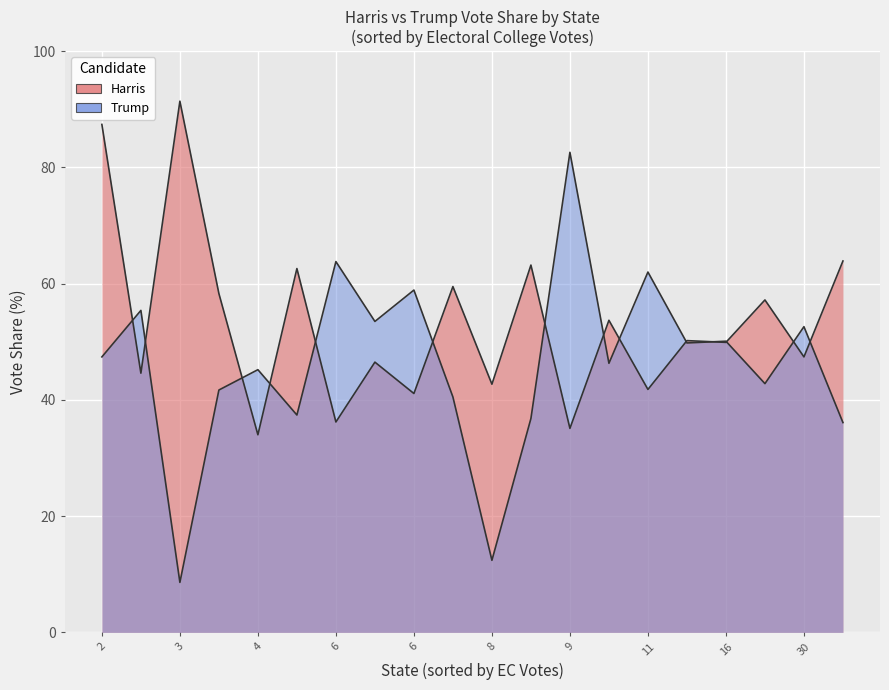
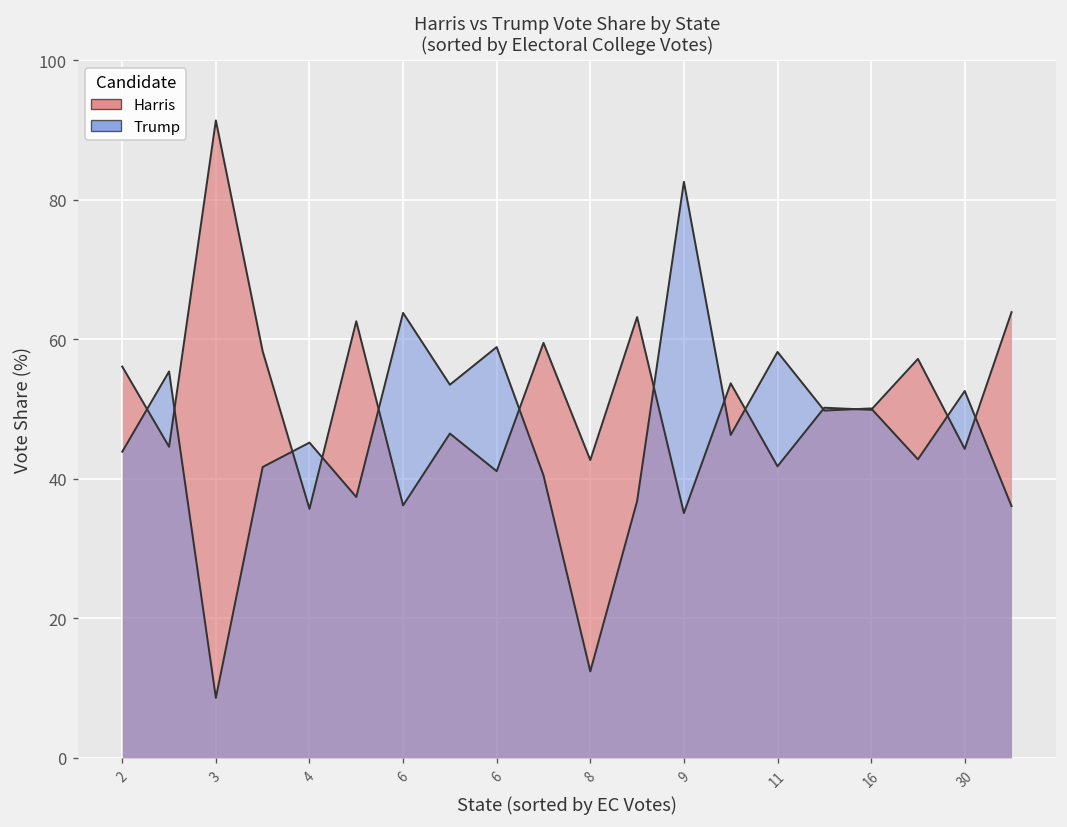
Harris, 2: 87 -> 56
Trump, 2: 47 -> 44
Harris, 4: 34 -> 36
Trump, 11: 62 -> 58
Harris, 30: 47 -> 44
